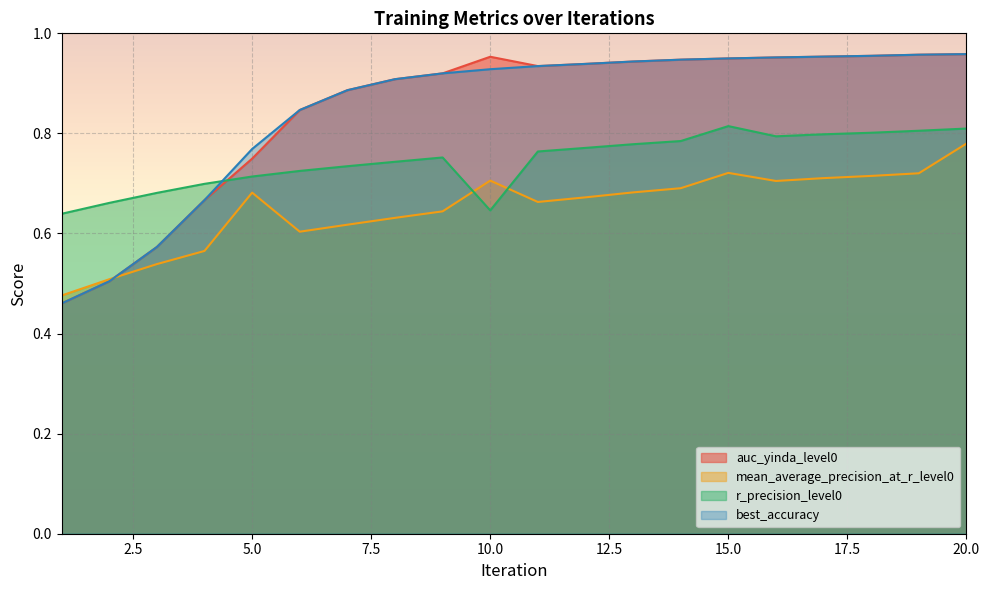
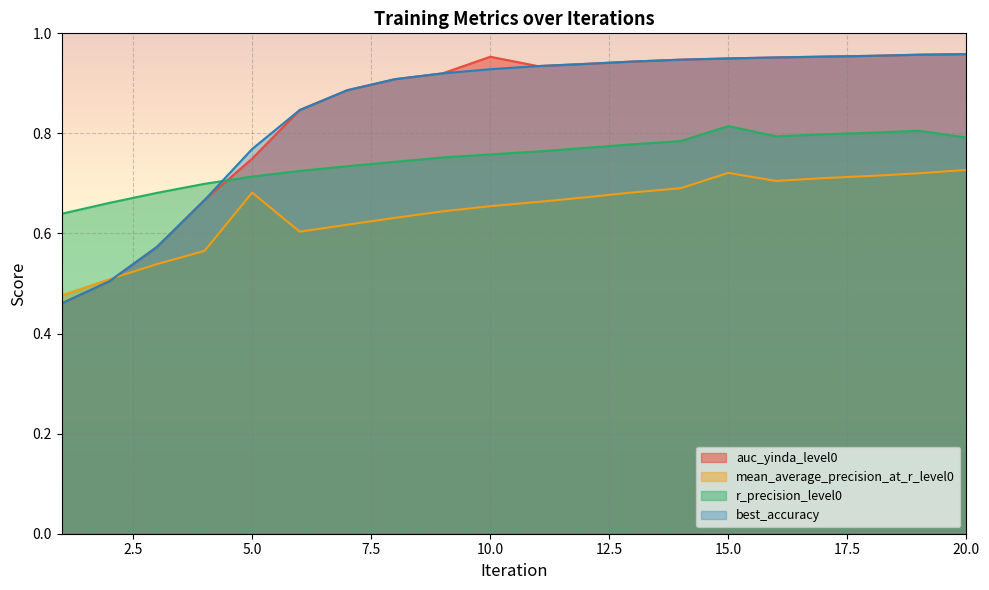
mean_average_precision_at_r_level0, 10.0: 0.71 -> 0.65
r_precision_level0, 10.0: 0.65 -> 0.76
mean_average_precision_at_r_level0, 20.0: 0.78 -> 0.73
r_precision_level0, 20.0: 0.81 -> 0.79
